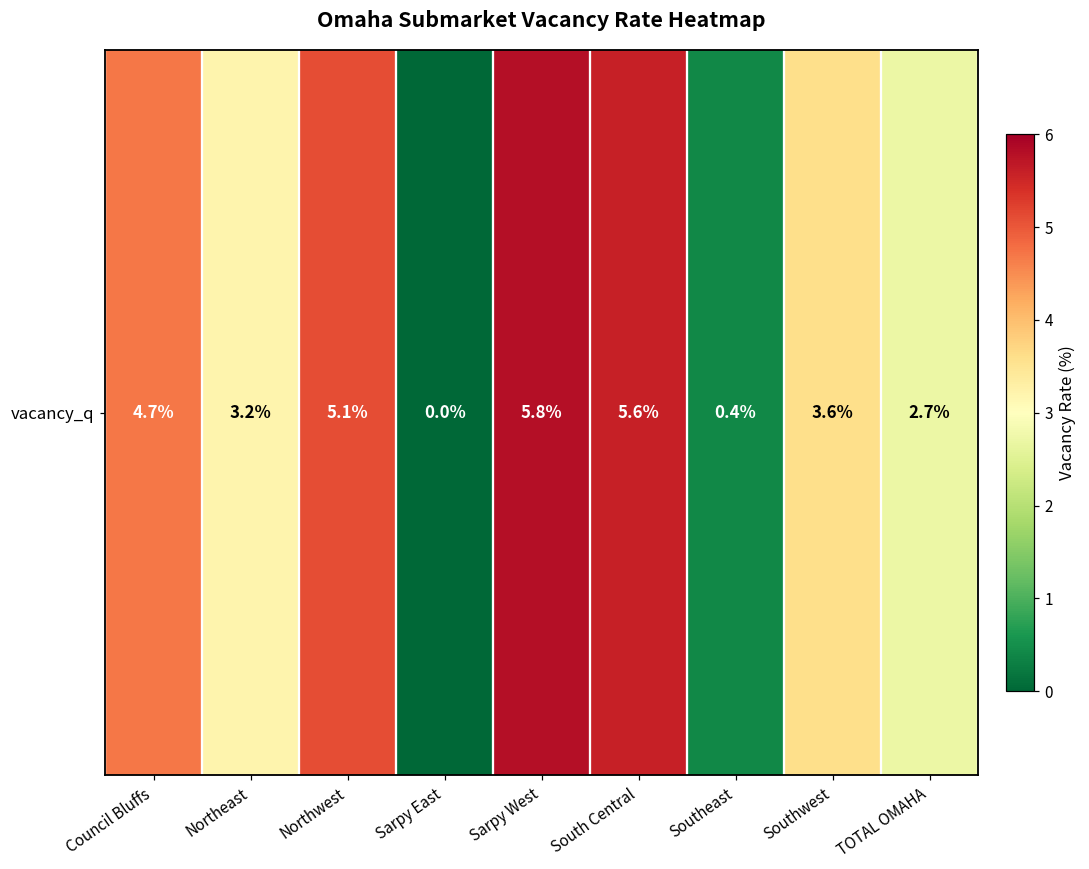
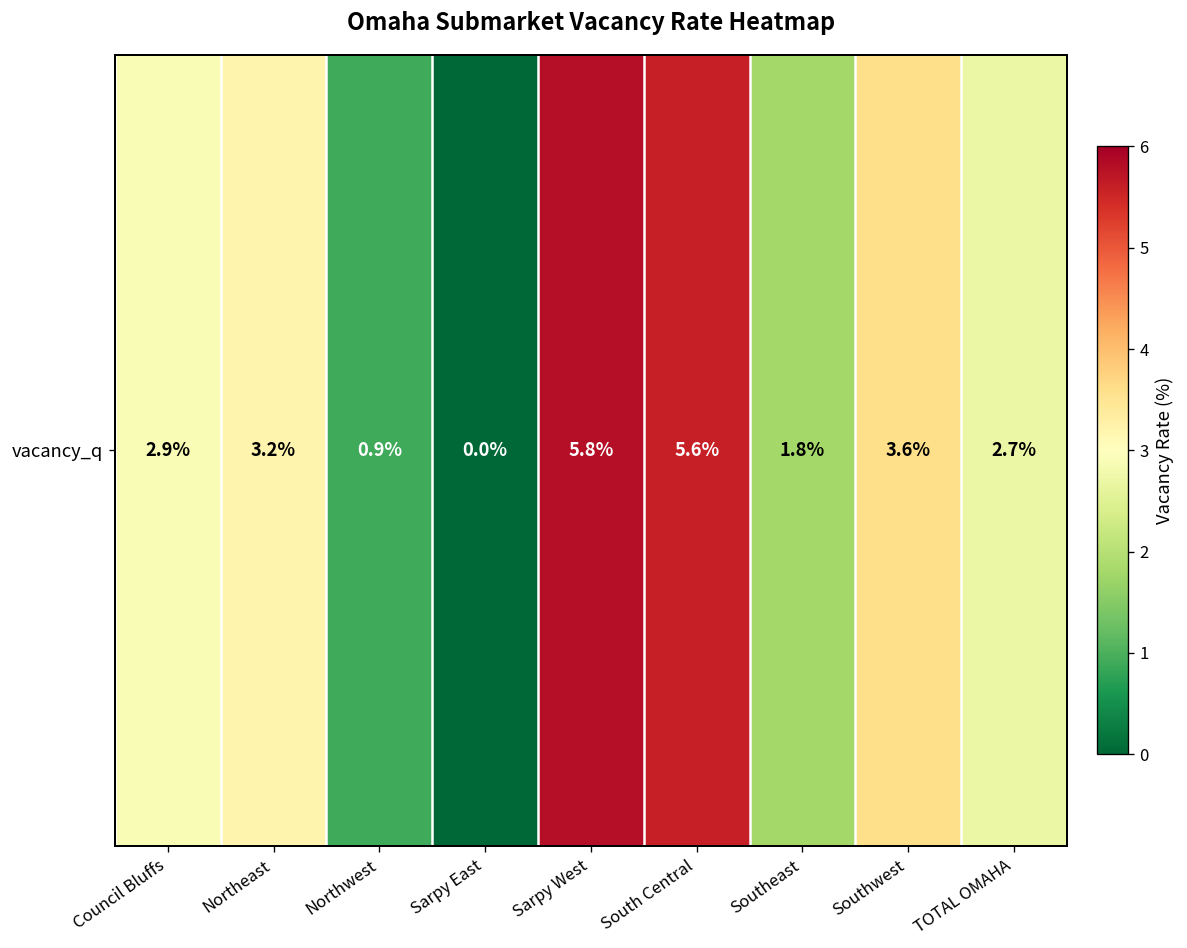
vacancy_q, Council Bluffs: 4.7% -> 2.9%
vacancy_q, Northwest: 5.1% -> 0.9%
vacancy_q, Southeast: 0.4% -> 1.8%
